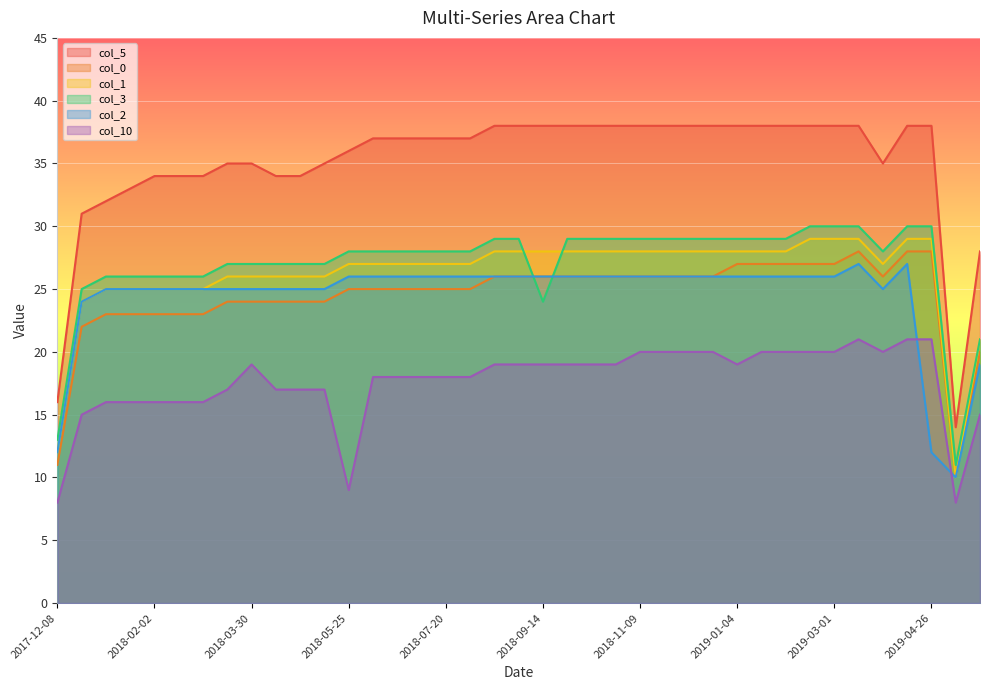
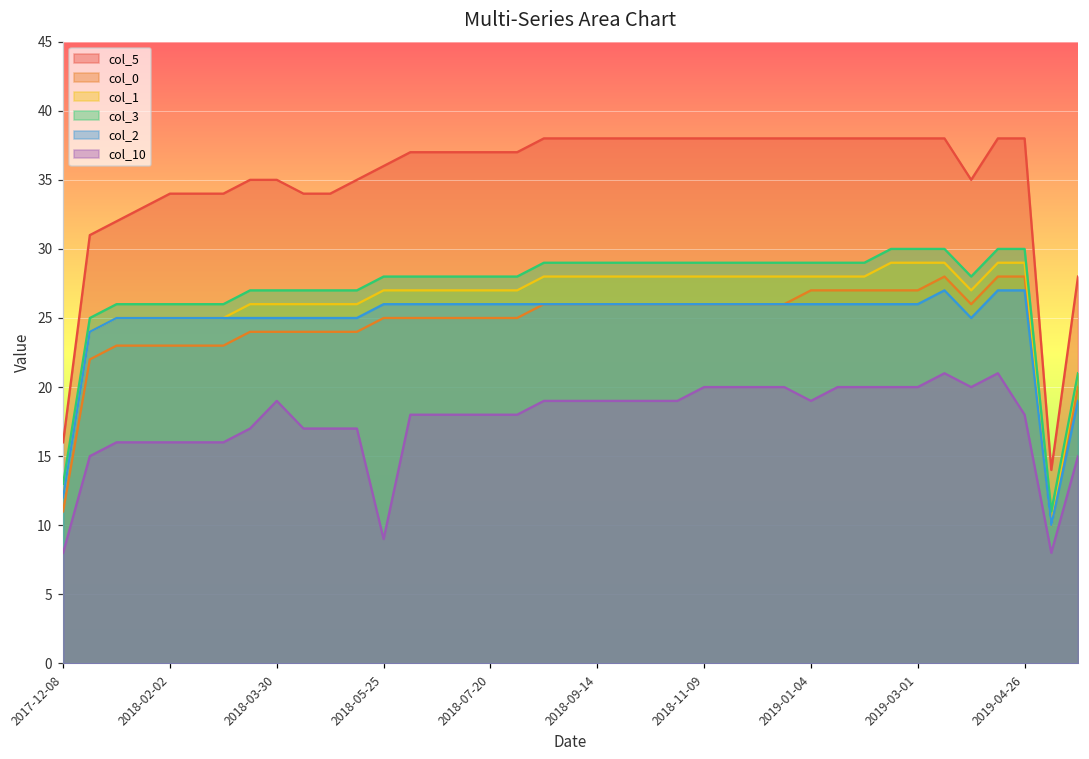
col_3, 2018-09-14: 24 -> 29
col_2, 2019-04-26: 12 -> 27
col_10, 2019-04-26: 21 -> 18
